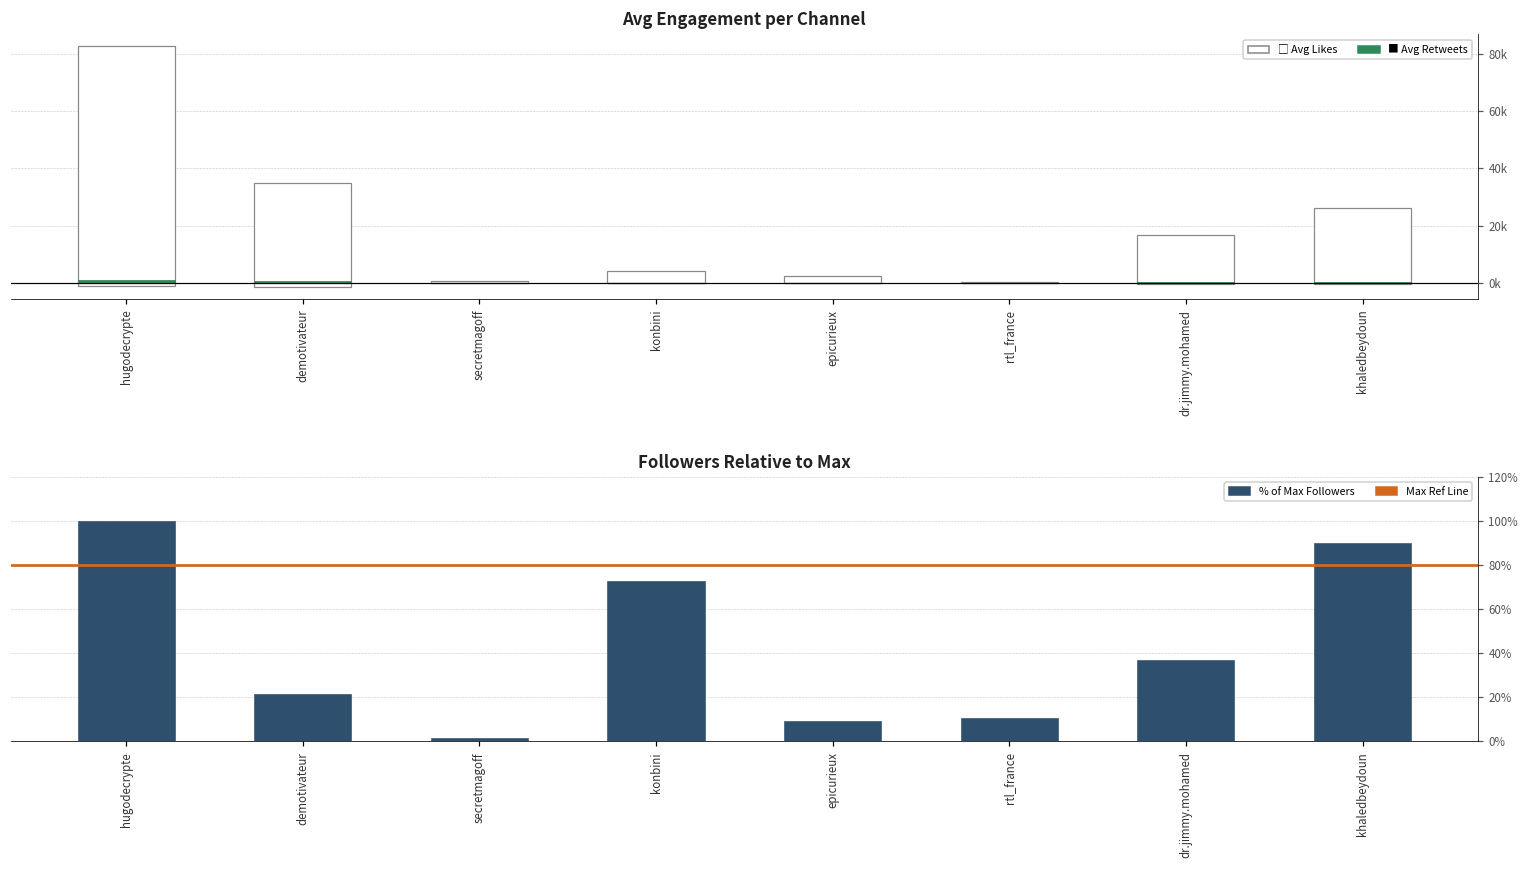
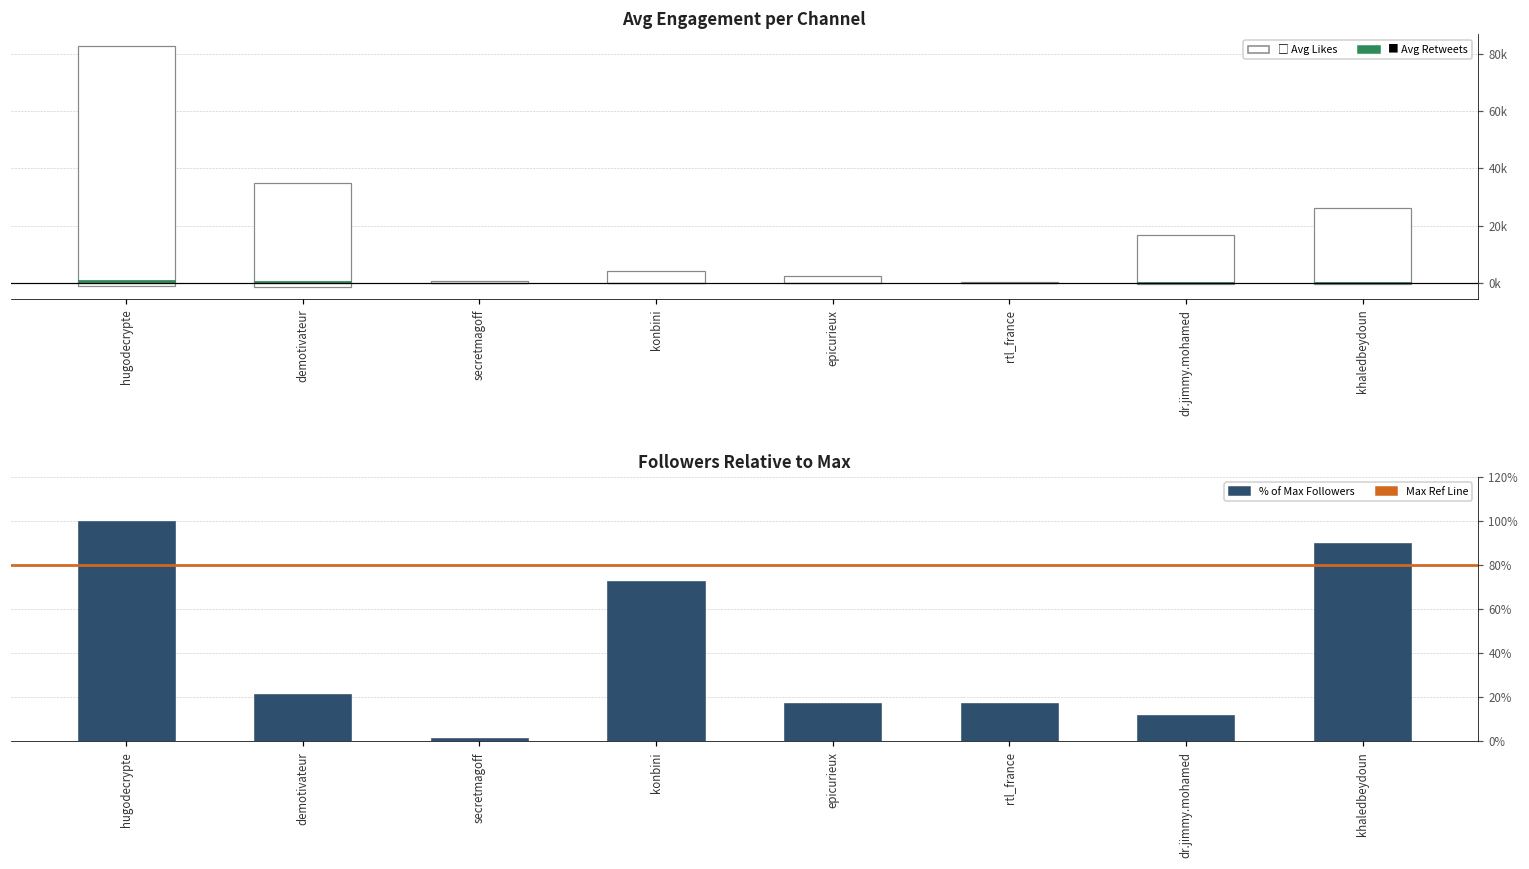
Followers Relative to Max, epicurieux: 9% -> 18%
Followers Relative to Max, rtl_france: 11% -> 17%
Followers Relative to Max, dr.jimmy.mohamed: 37% -> 12%
